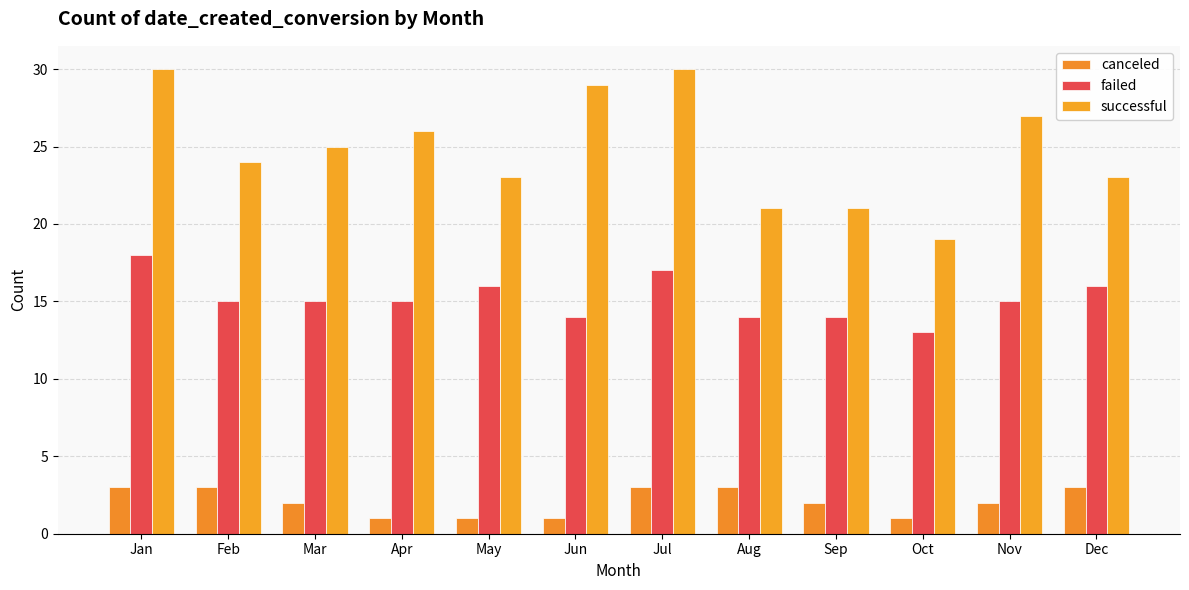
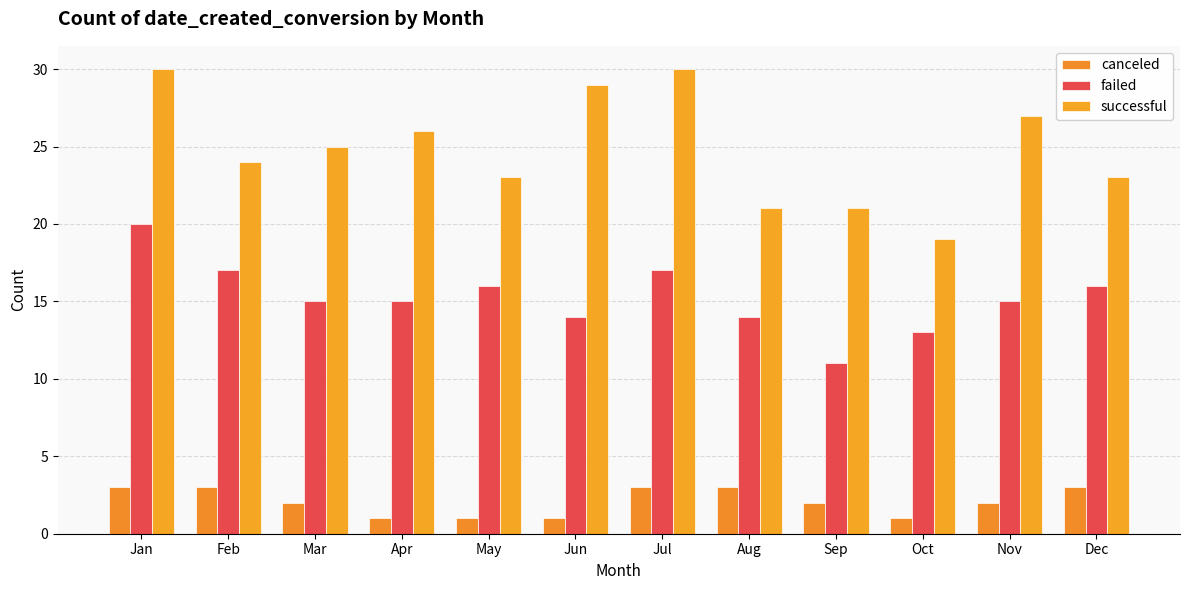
failed, Jan: 18 -> 20
failed, Feb: 15 -> 17
failed, Sep: 14 -> 11
